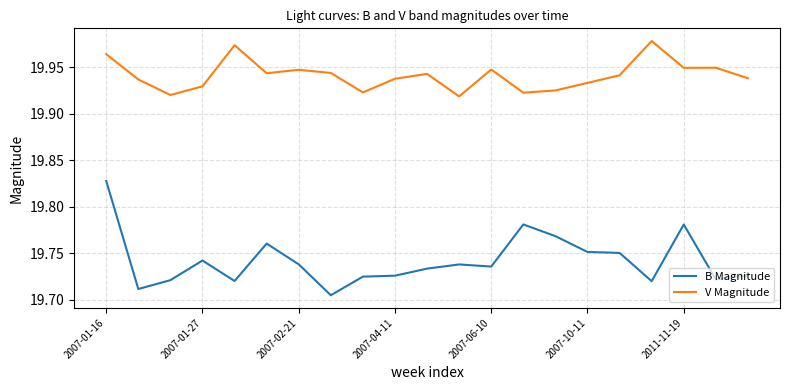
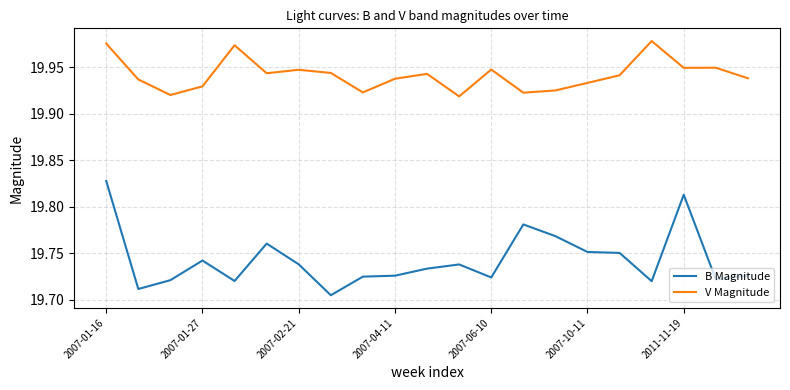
V Magnitude, 2007-01-16: 19.96 -> 19.98
B Magnitude, 2007-06-10: 19.74 -> 19.72
B Magnitude, 2011-11-19: 19.78 -> 19.81
